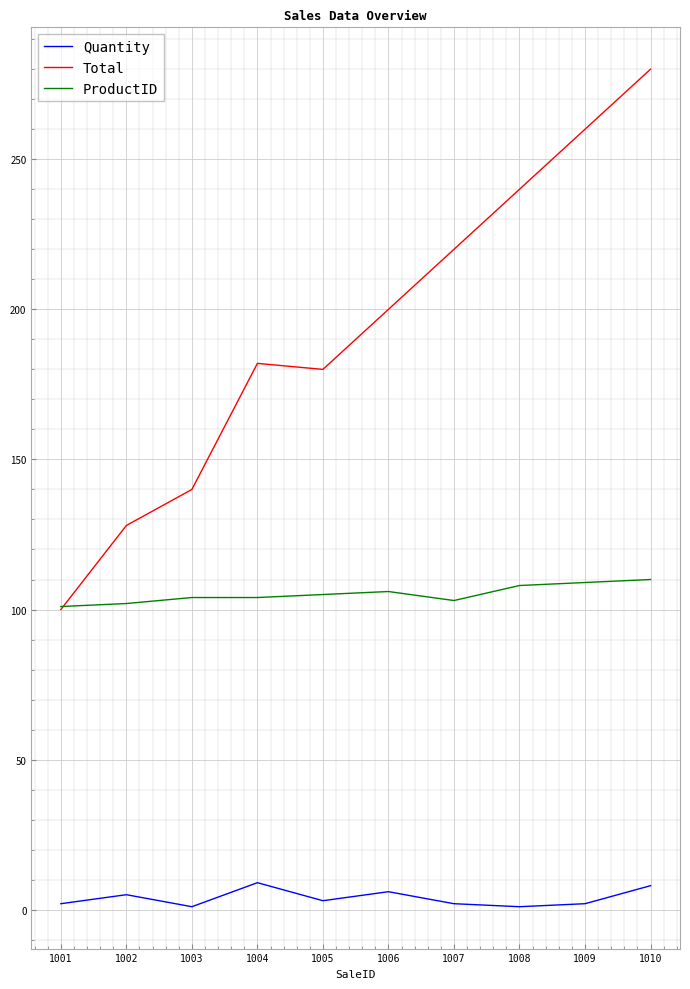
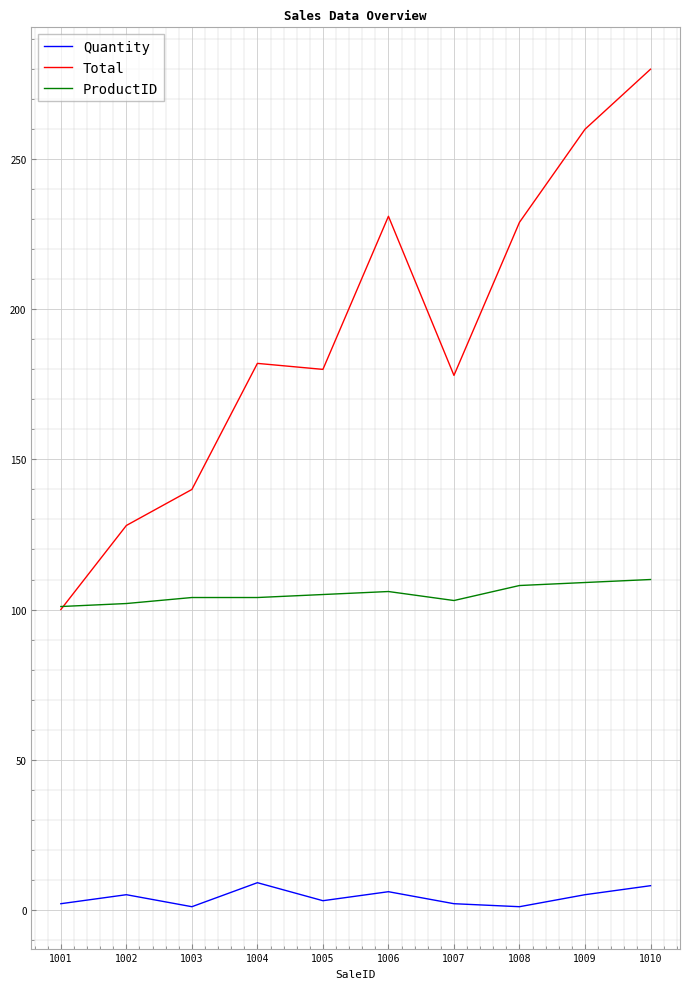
Total, 1006: 200 -> 231
Total, 1007: 220 -> 178
Total, 1008: 240 -> 229
Quantity, 1009: 2 -> 5
